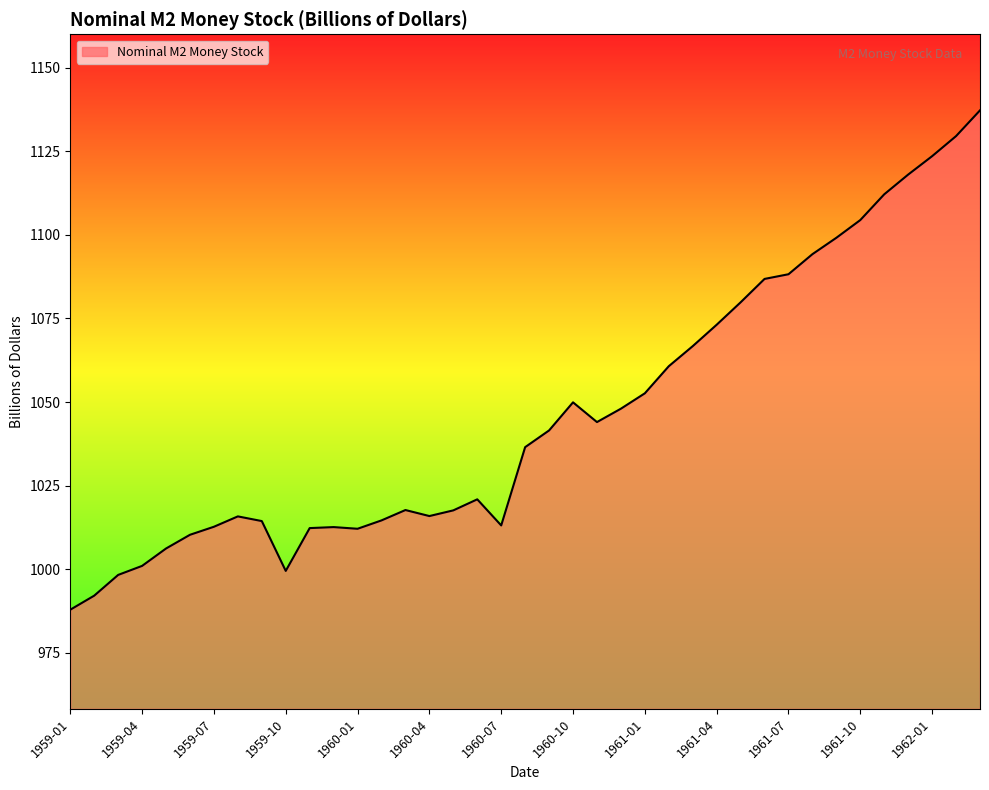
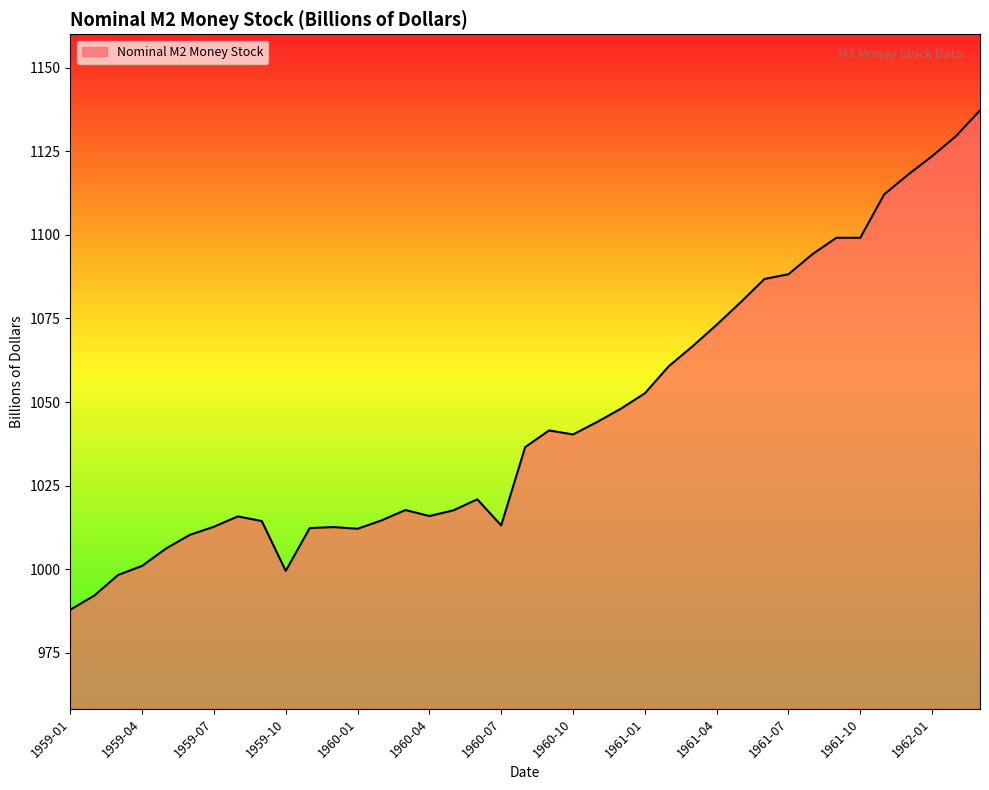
1960-10: 1050 -> 1040
1961-10: 1104 -> 1099
